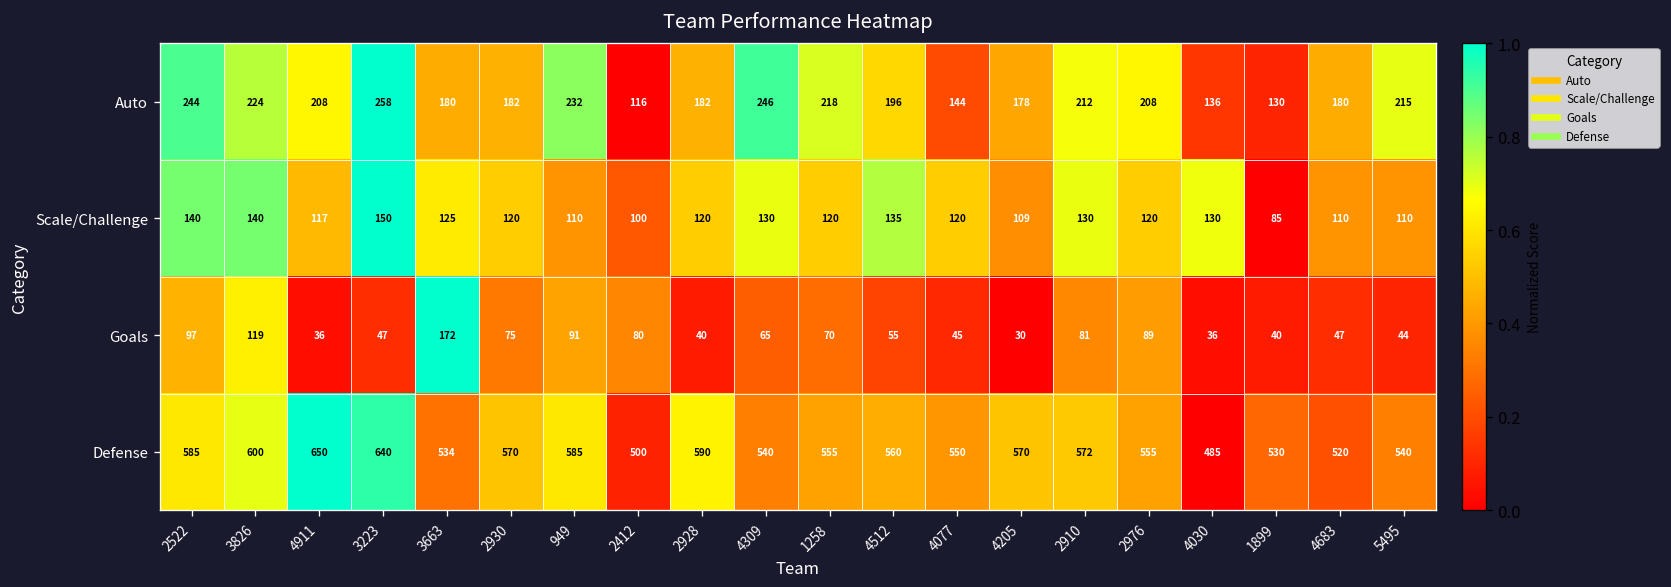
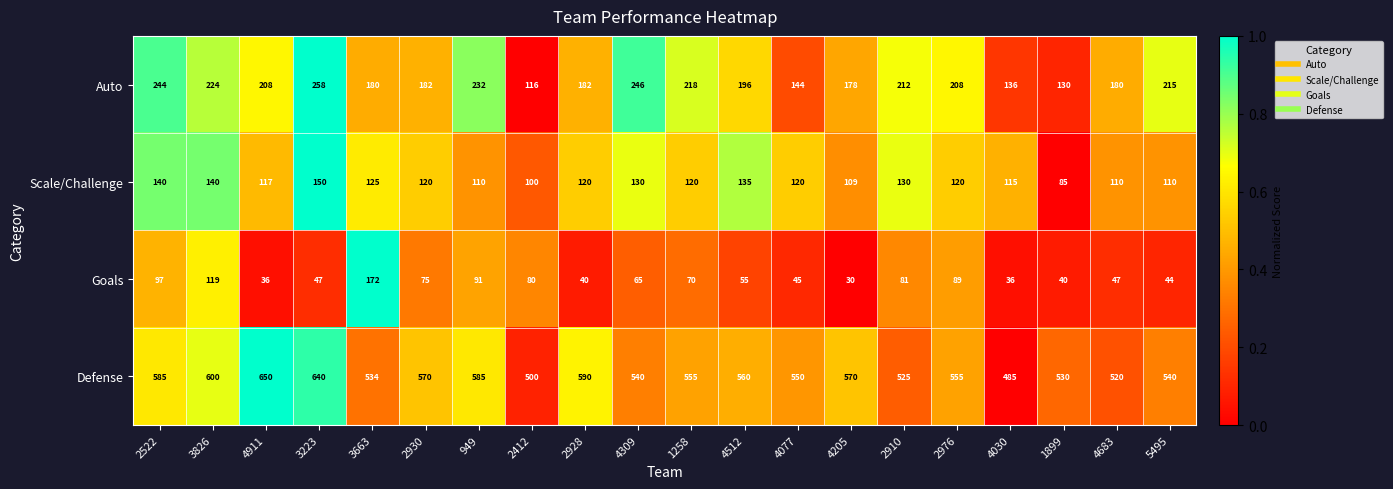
Scale/Challenge, 4030: 130 -> 115
Defense, 2910: 572 -> 525
